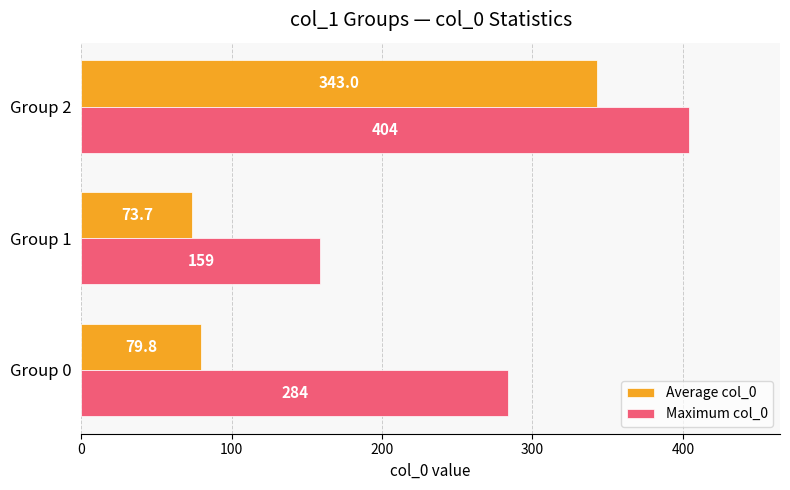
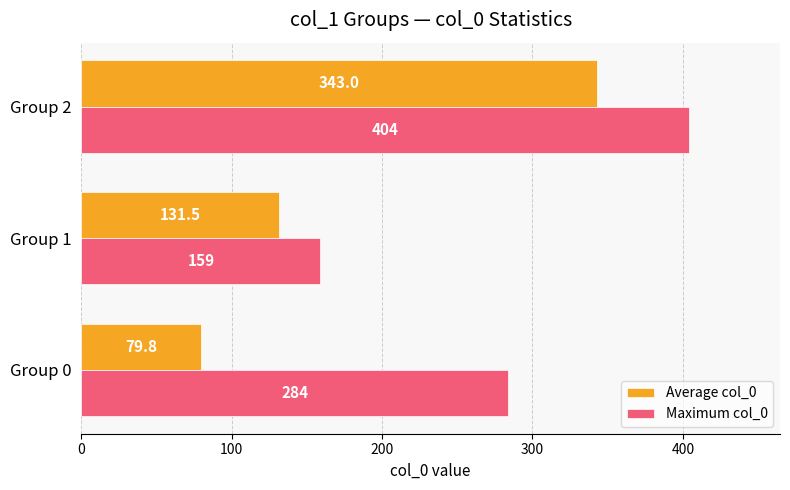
Average col_0, Group 1: 73.7 -> 131.5
